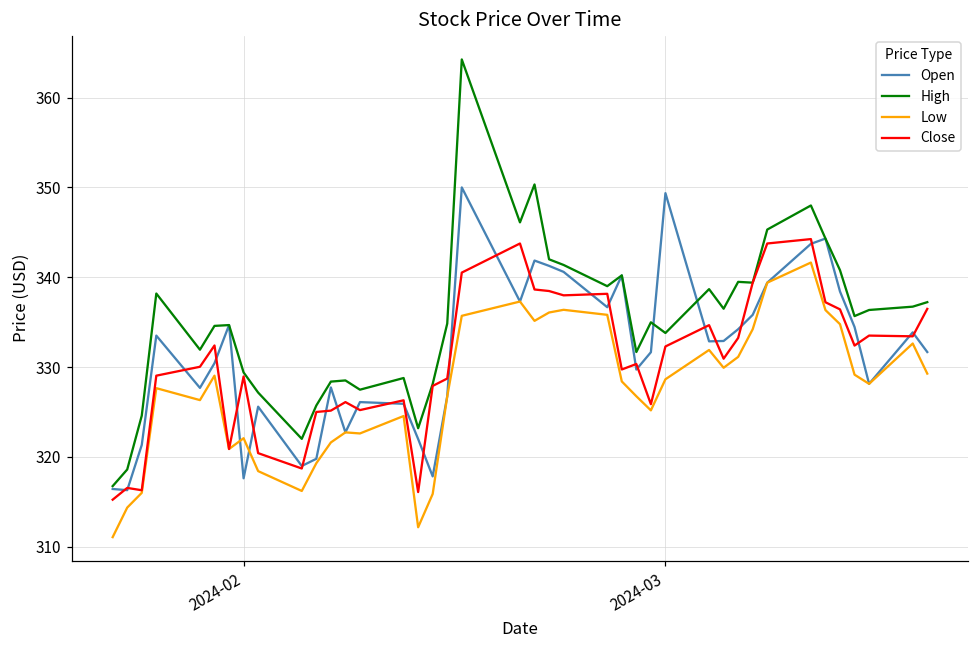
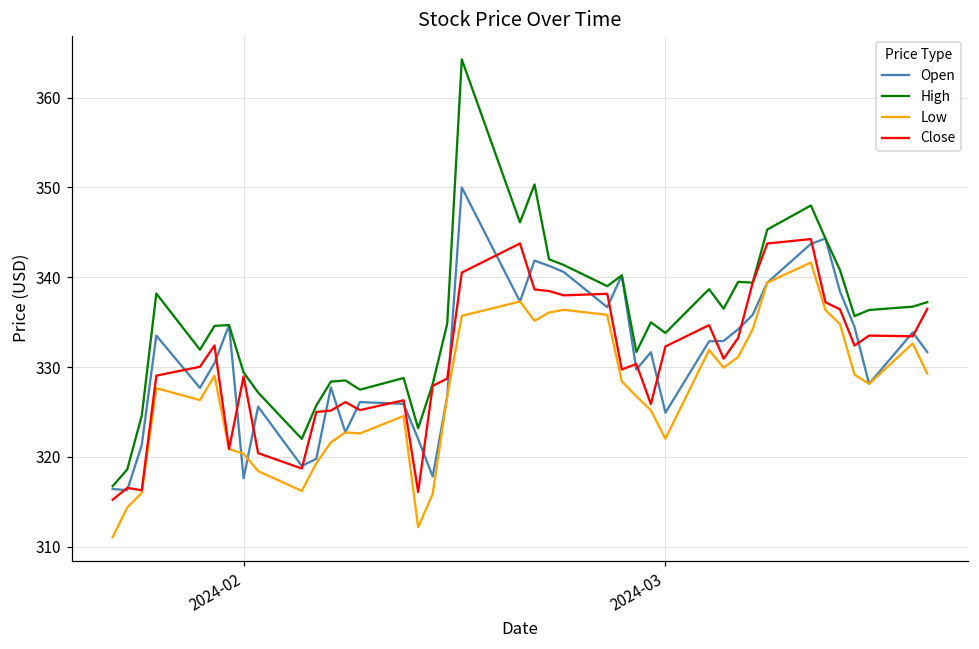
Low, 2024-02: 322 -> 320
Open, 2024-03: 349 -> 325
Low, 2024-03: 329 -> 322
